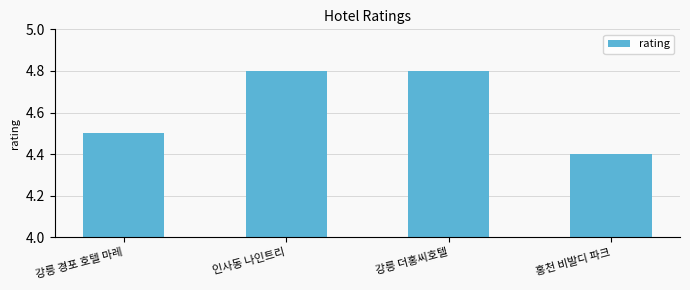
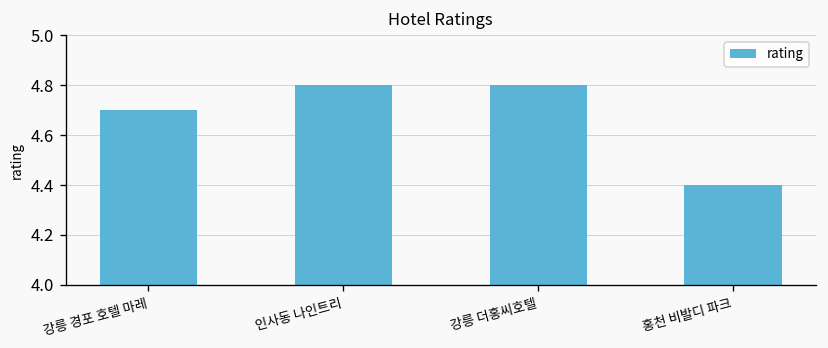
강릉 경포 호텔 마레: 4.5 -> 4.7
